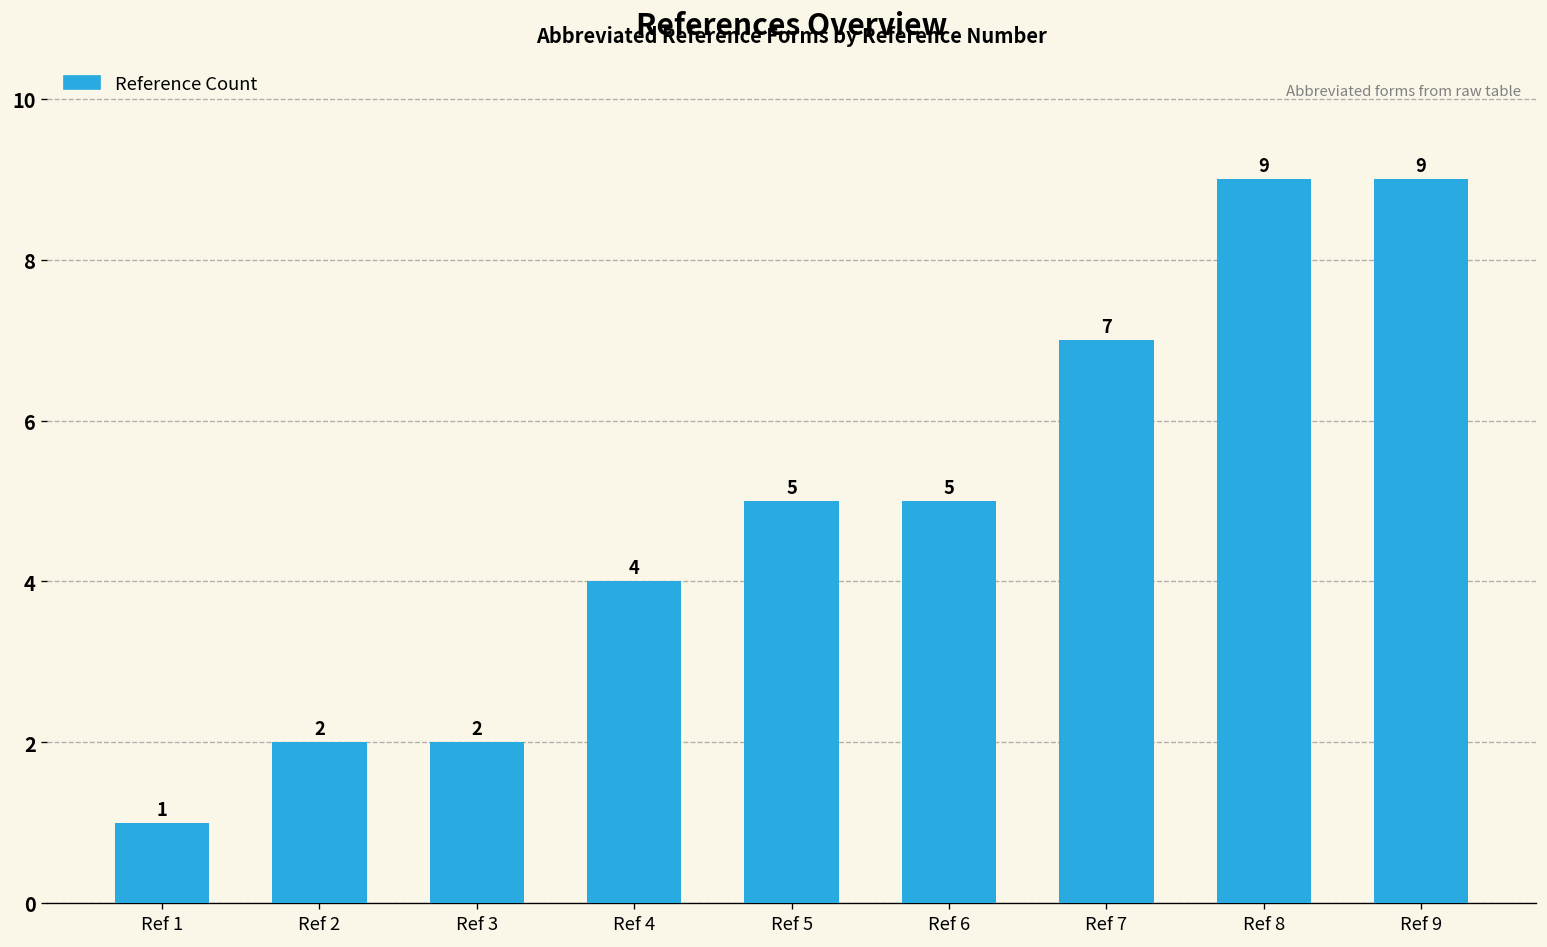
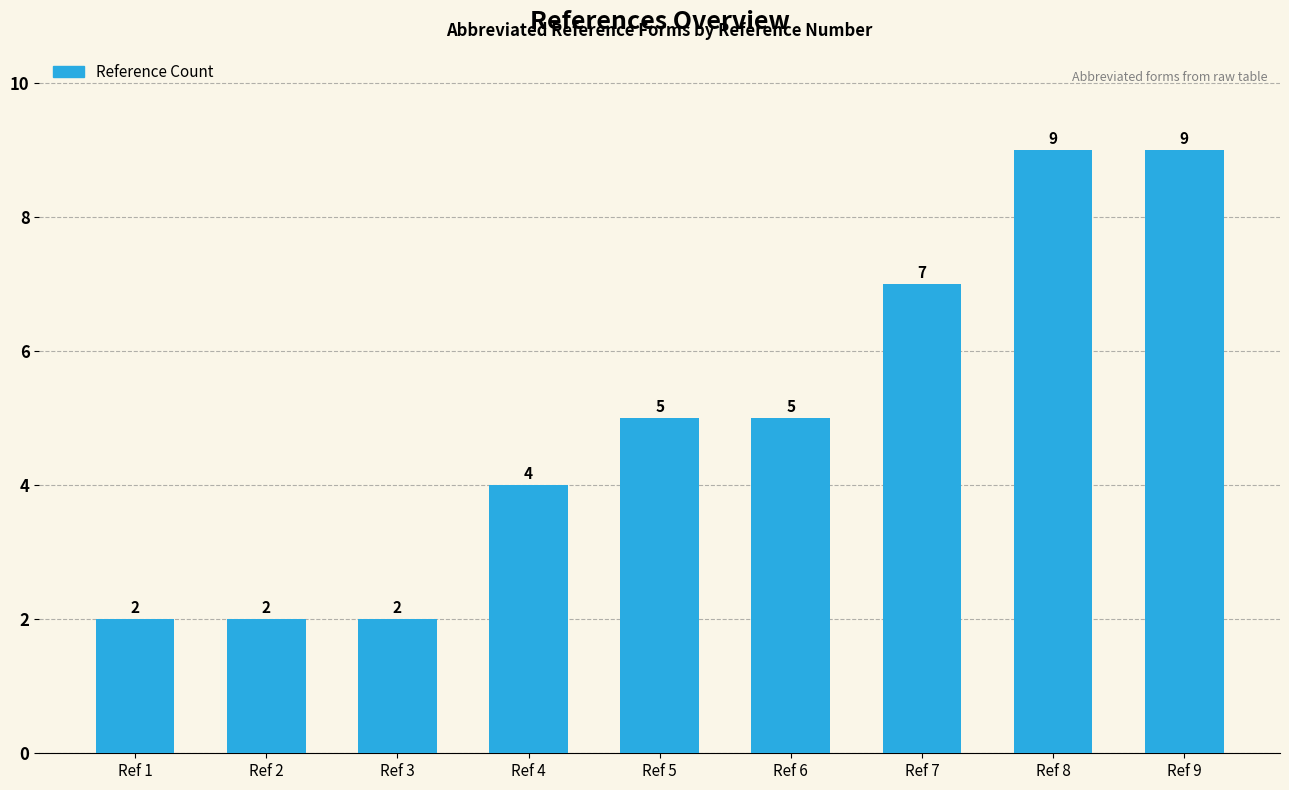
Ref 1: 1 -> 2
